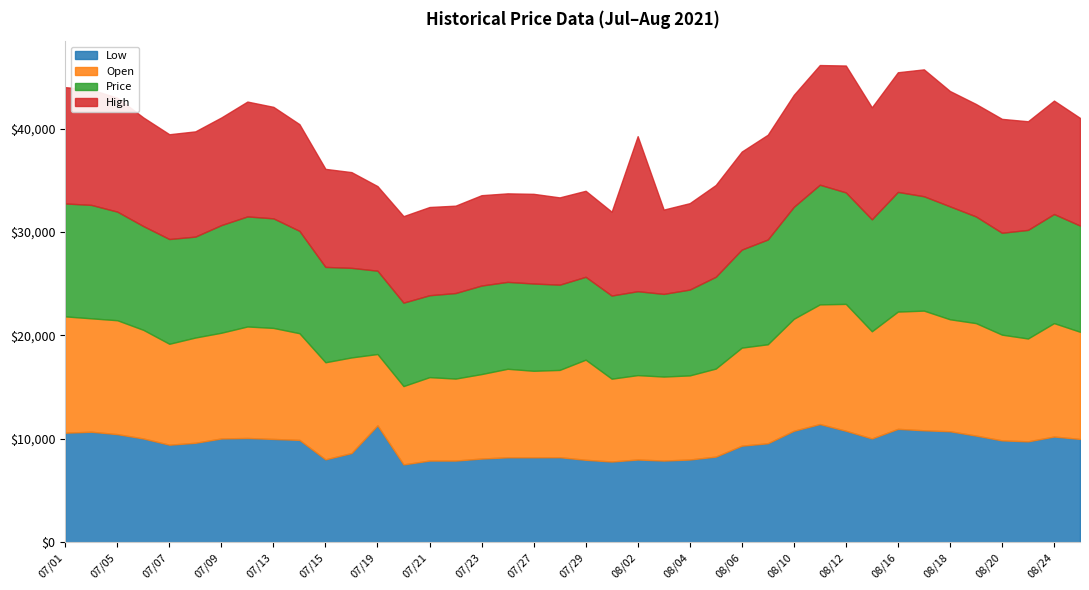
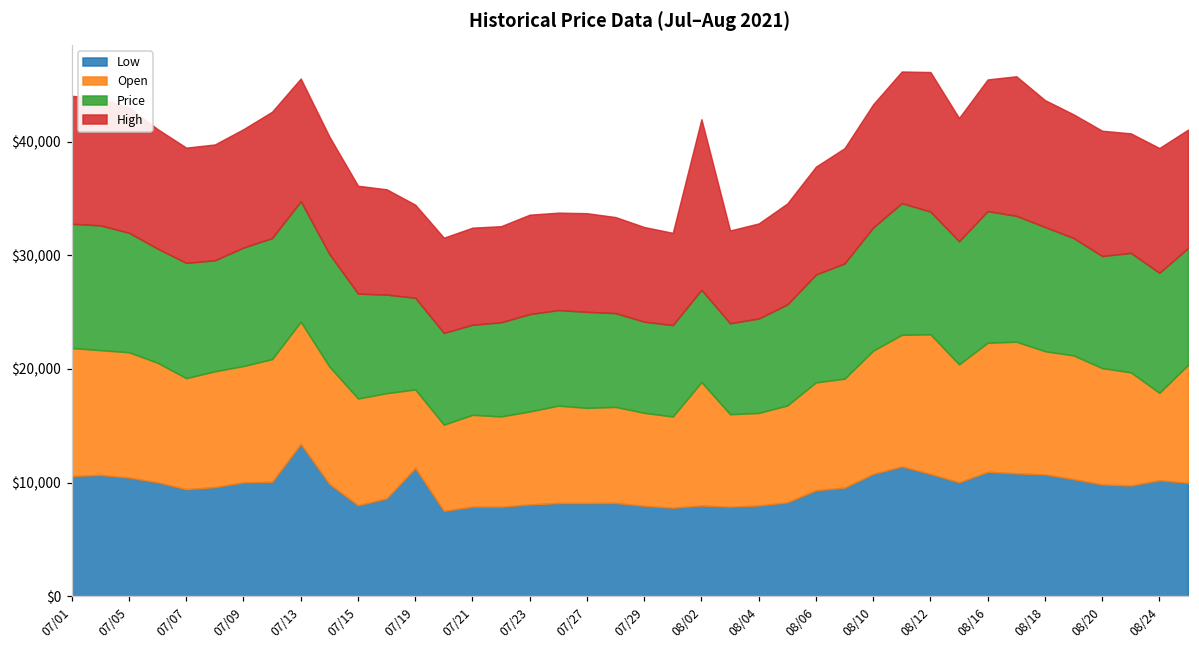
Low, 07/13: $10,000 -> $13,400
Open, 07/29: $9,700 -> $8,200
Open, 08/02: $8,200 -> $10,800
Open, 08/24: $11,000 -> $7,700
